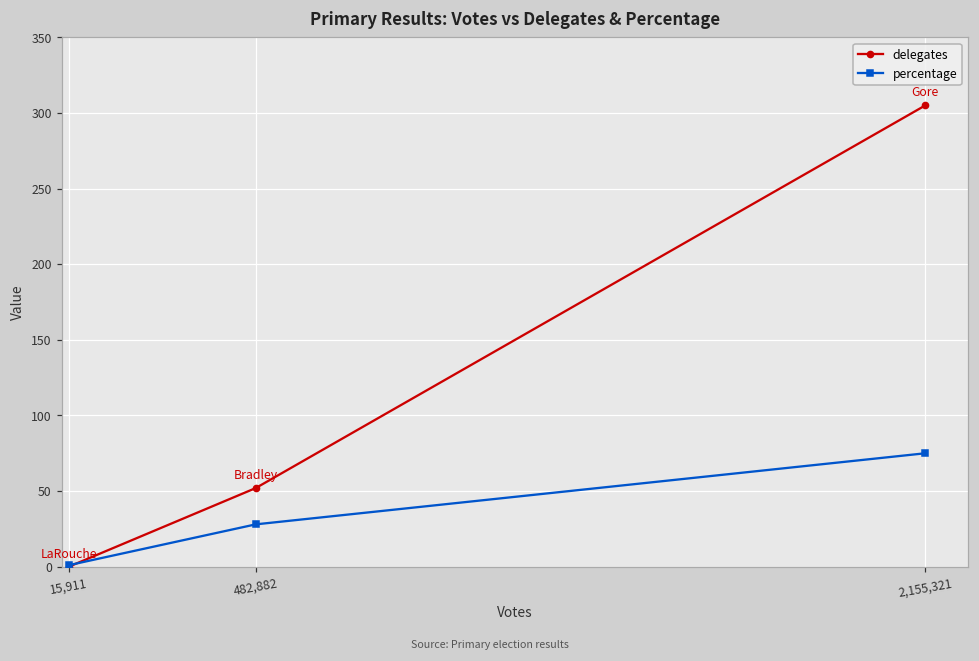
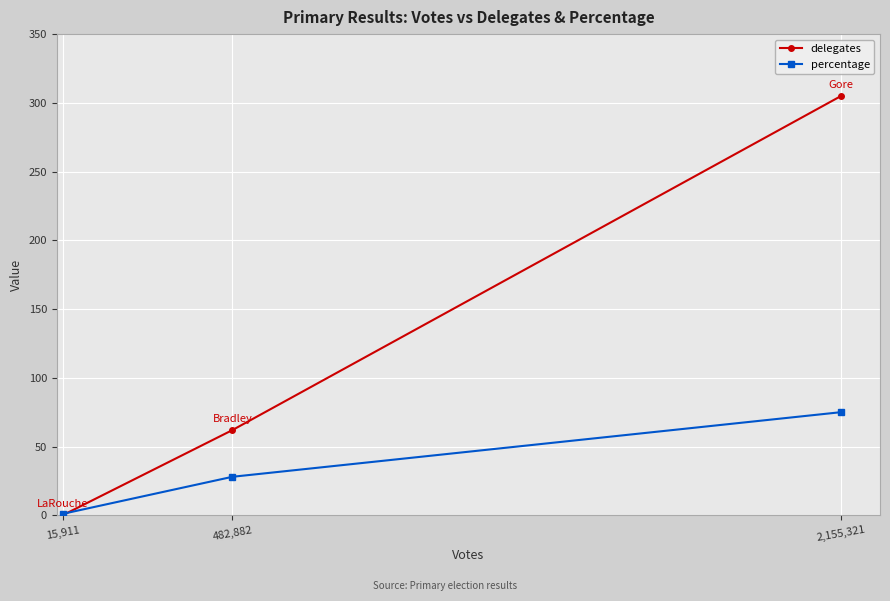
delegates, 482,882: 52 -> 62
